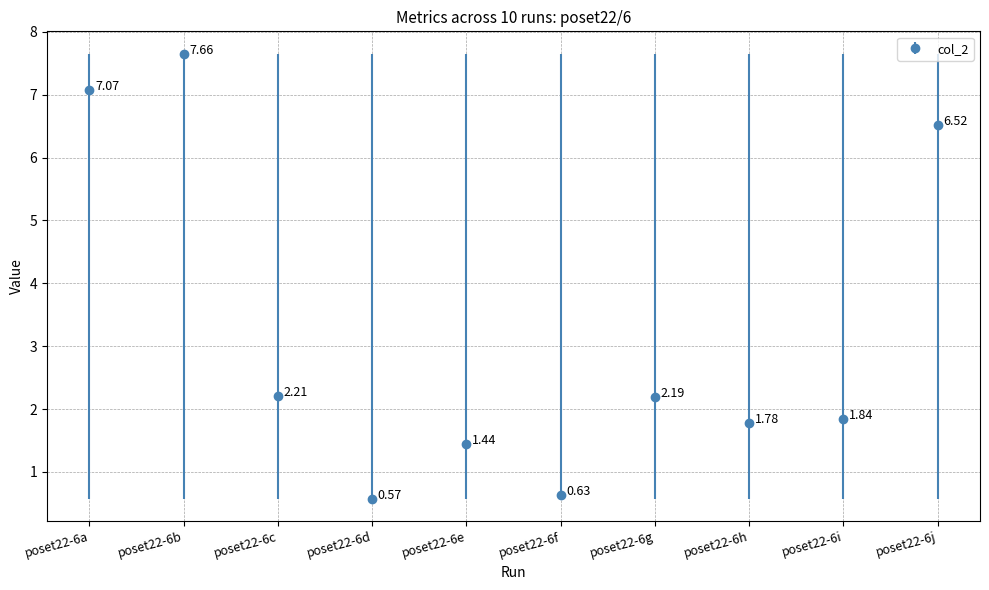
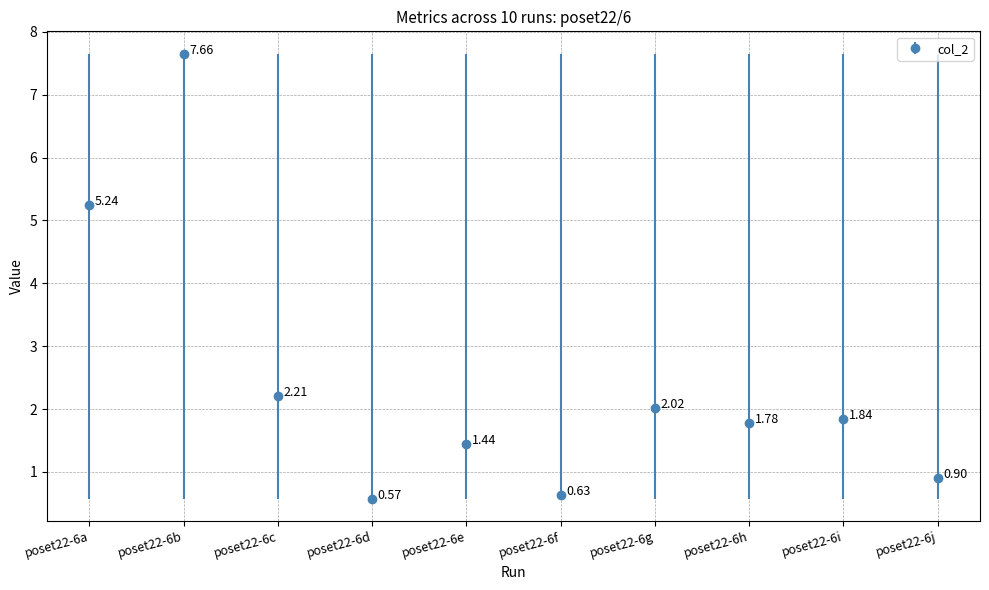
poset22-6a: 7.07 -> 5.24
poset22-6g: 2.19 -> 2.02
poset22-6j: 6.52 -> 0.90
